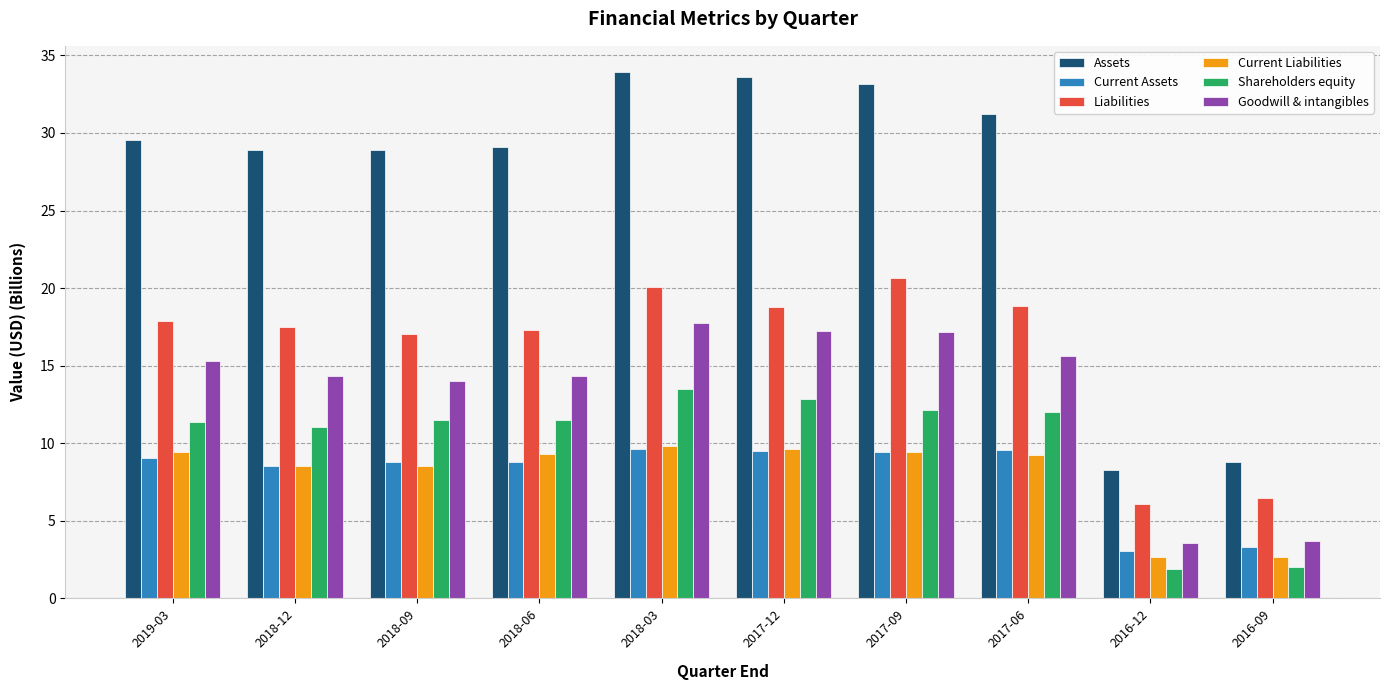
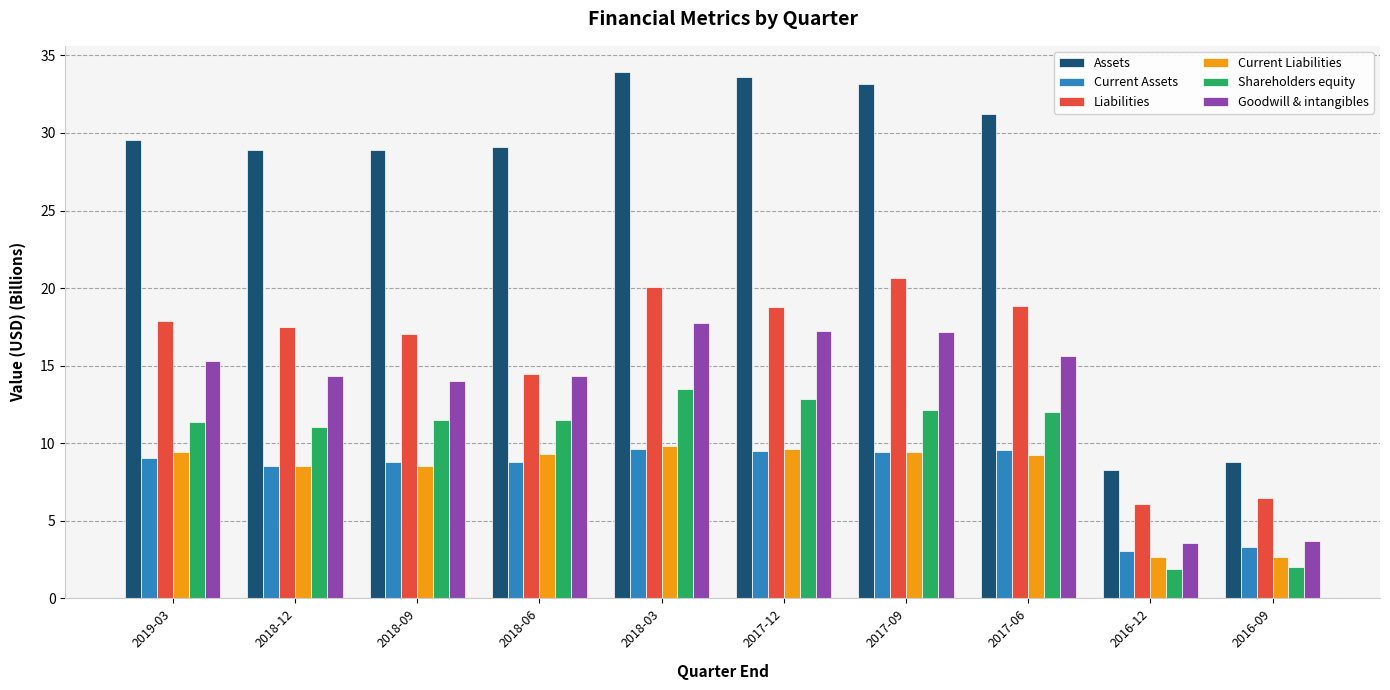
Liabilities, 2018-06: 17.3 -> 14.4
